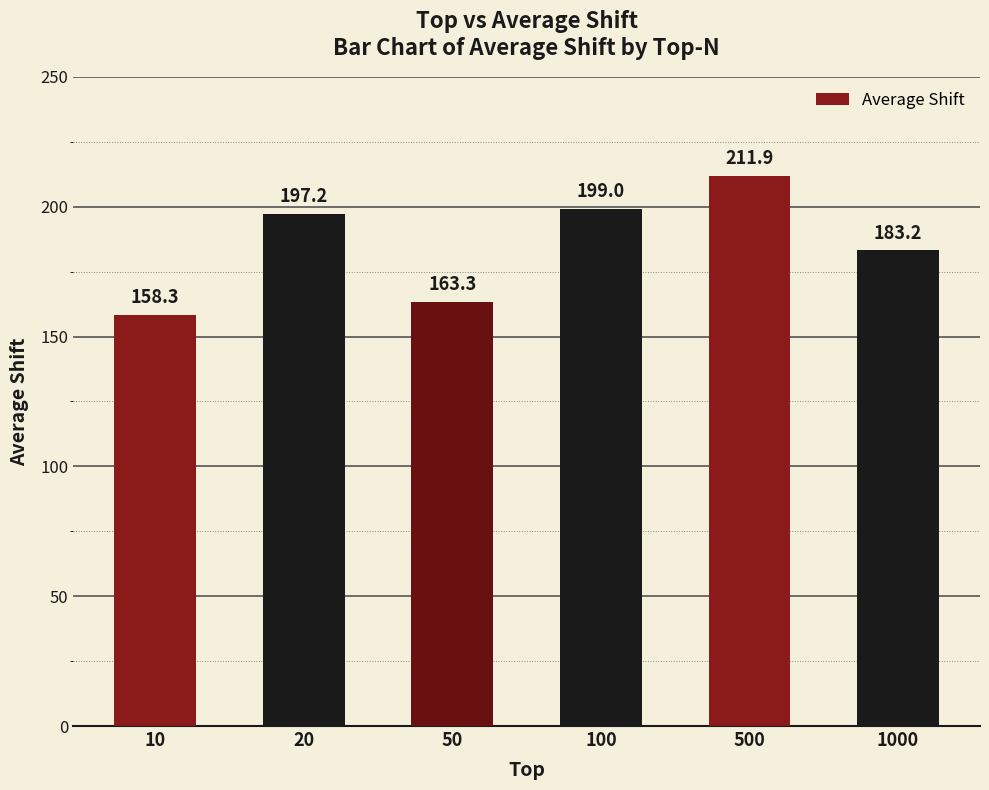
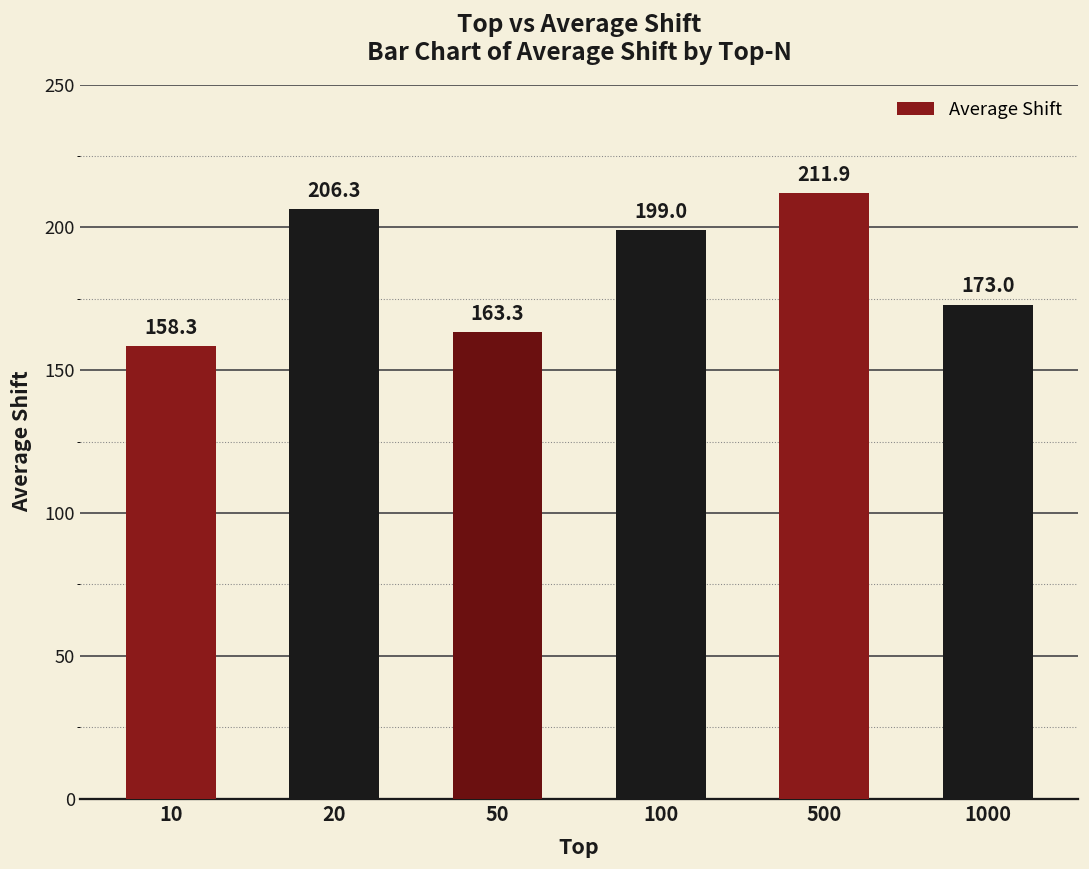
20: 197.2 -> 206.3
1000: 183.2 -> 173.0
